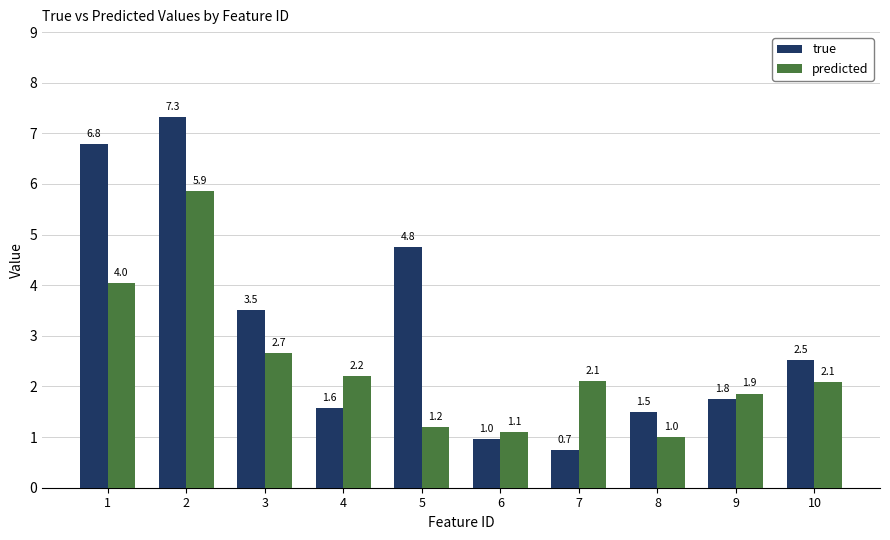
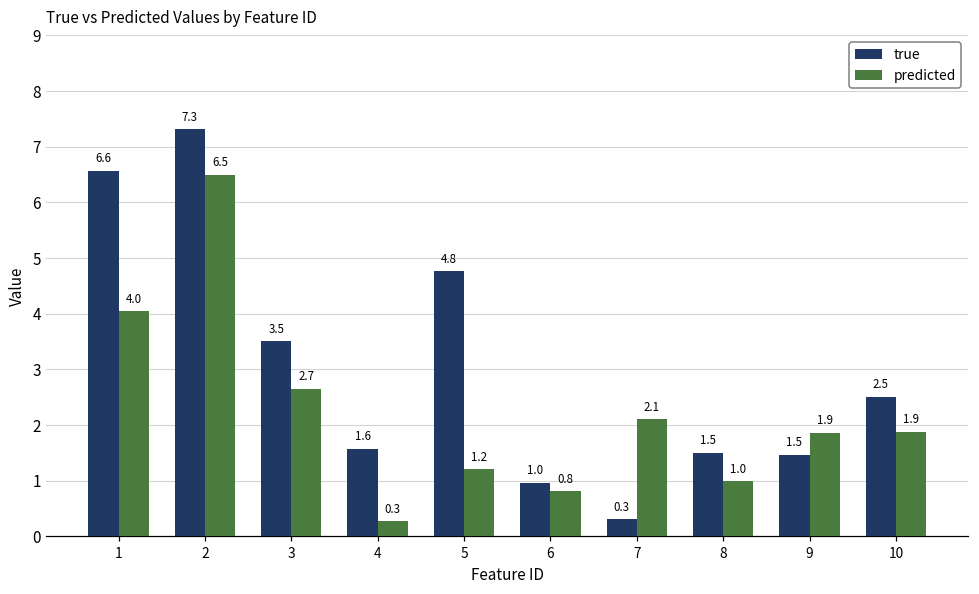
true, 1: 6.8 -> 6.6
predicted, 2: 5.9 -> 6.5
predicted, 4: 2.2 -> 0.3
predicted, 6: 1.1 -> 0.8
true, 7: 0.7 -> 0.3
true, 9: 1.8 -> 1.5
predicted, 10: 2.1 -> 1.9
